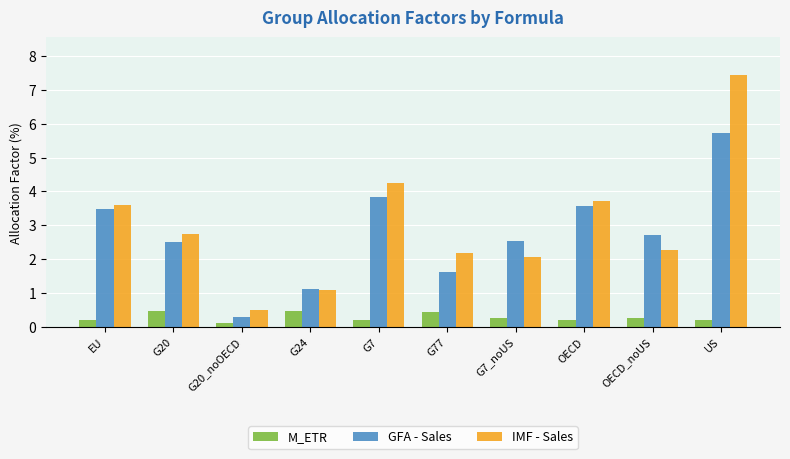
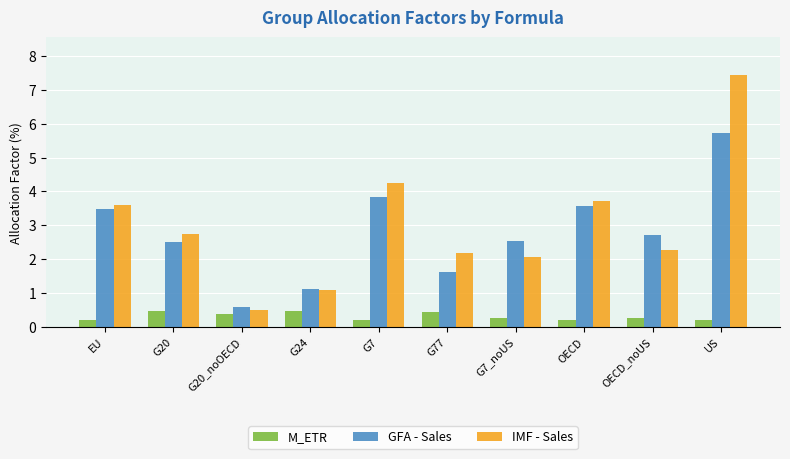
M_ETR, G20_noOECD: 0.1 -> 0.4
GFA - Sales, G20_noOECD: 0.3 -> 0.6
